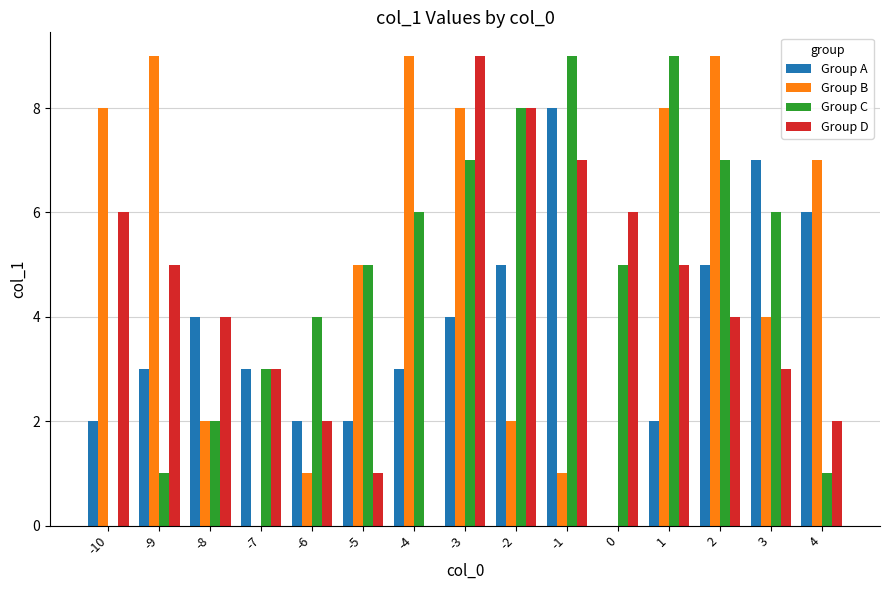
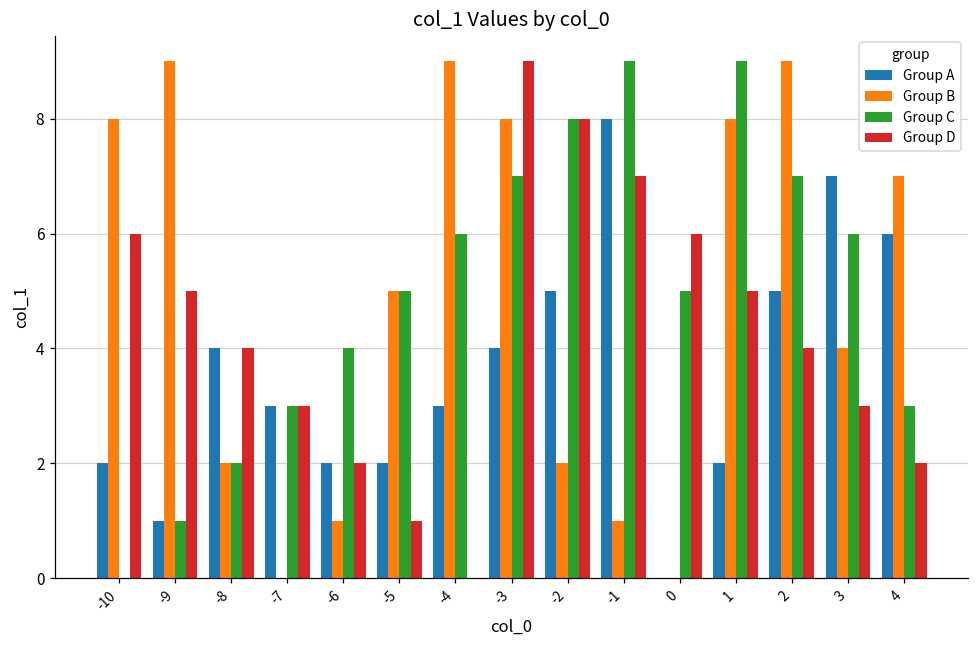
Group A, -9: 3 -> 1
Group C, 4: 1 -> 3
